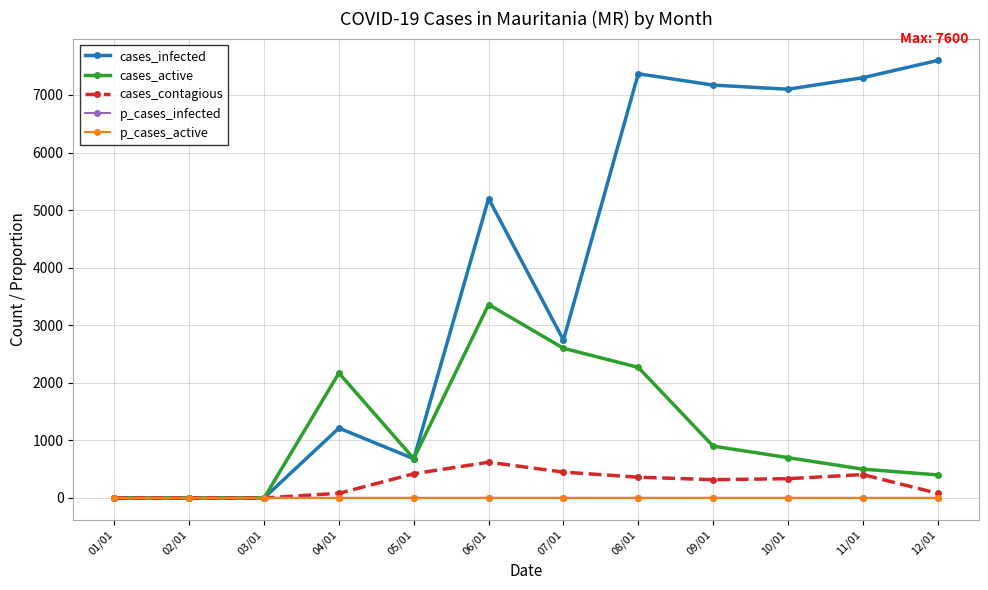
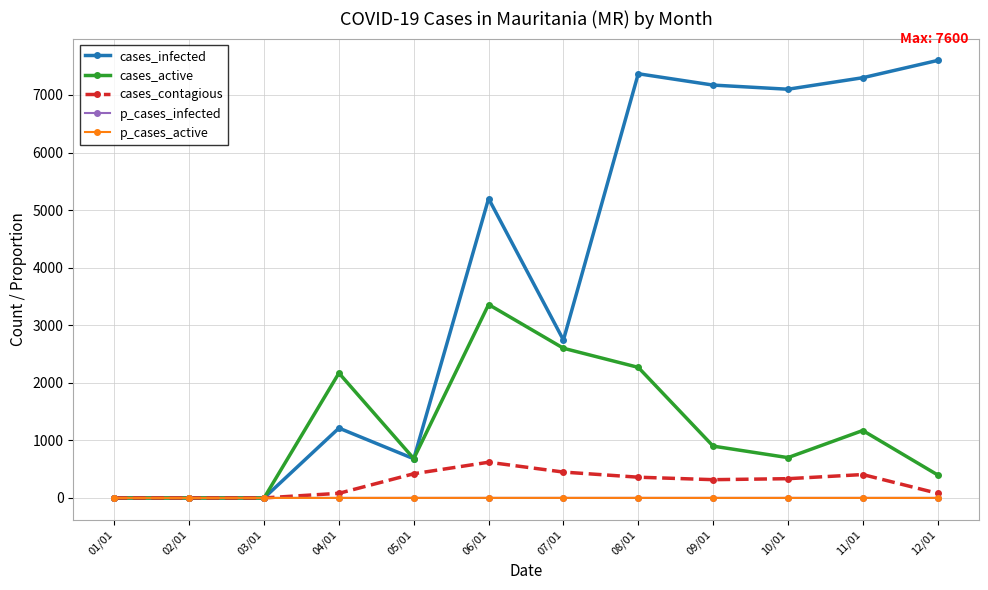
cases_active, 11/01: 500 -> 1200
